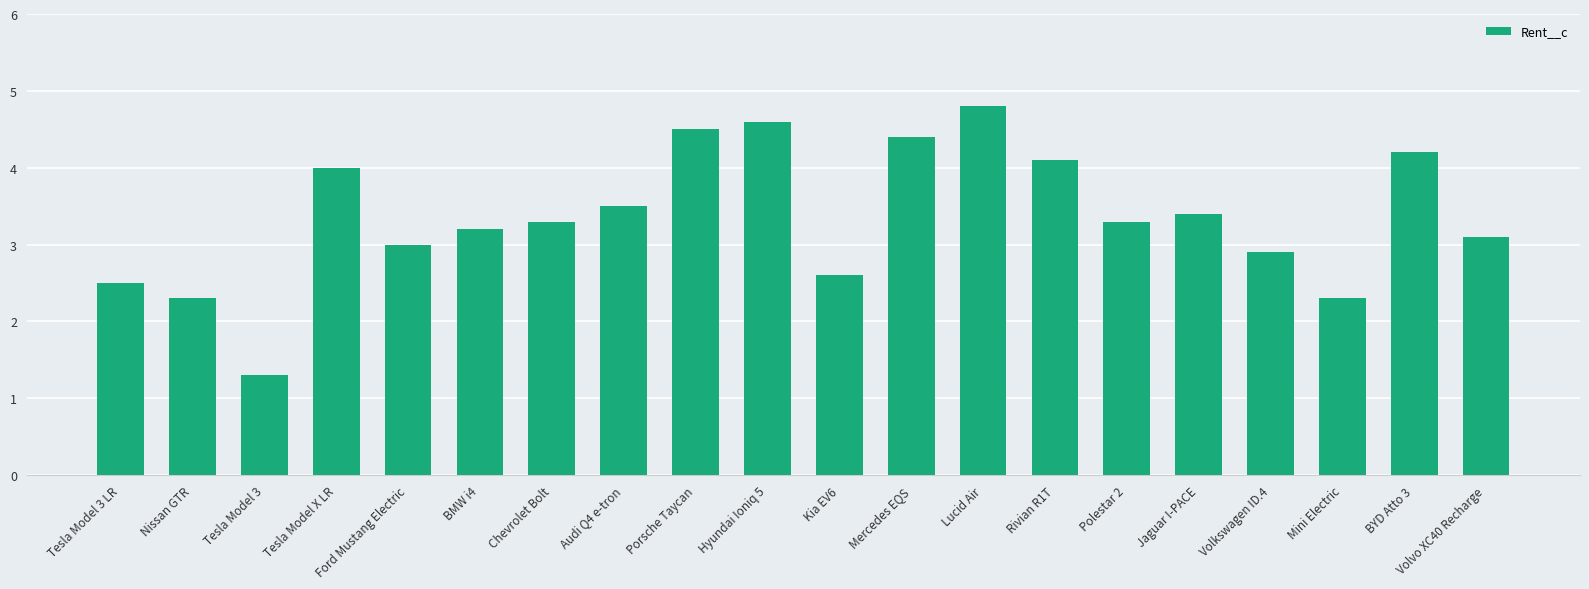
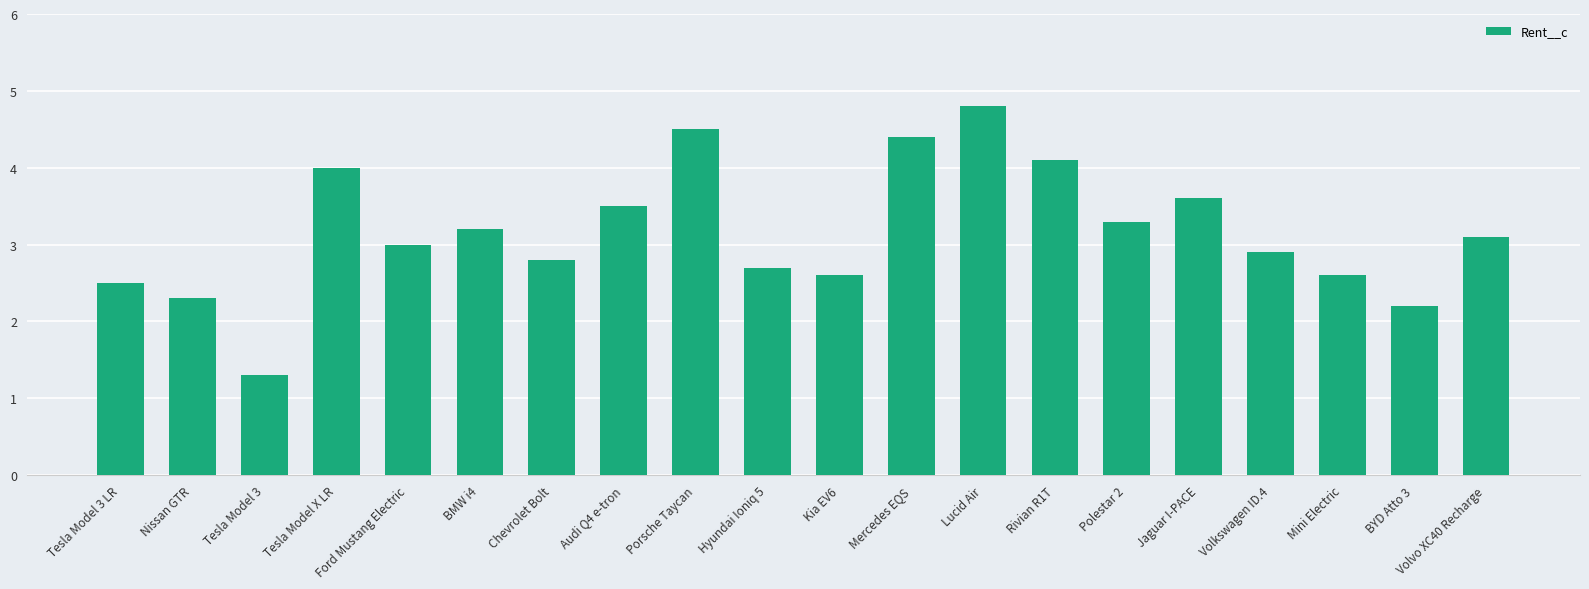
Chevrolet Bolt: 3.3 -> 2.8
Hyundai Ioniq 5: 4.6 -> 2.7
Jaguar I-PACE: 3.4 -> 3.6
Mini Electric: 2.3 -> 2.6
BYD Atto 3: 4.2 -> 2.2
